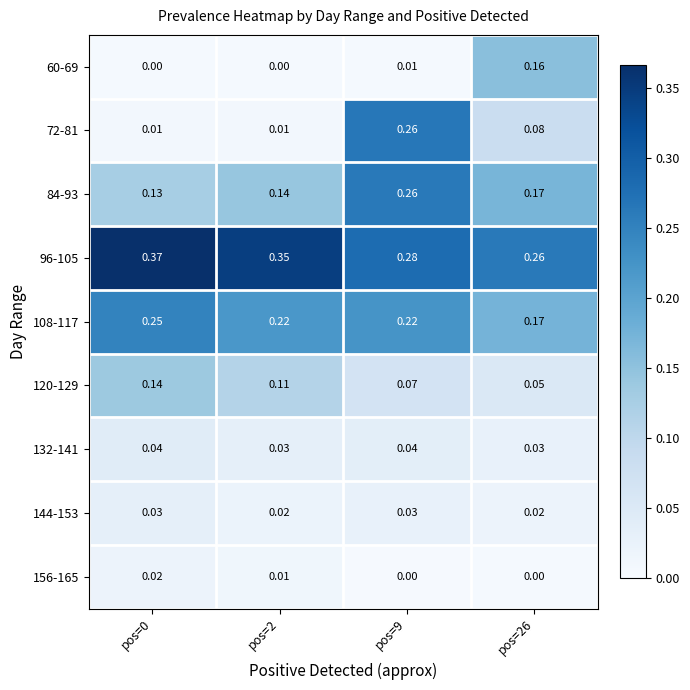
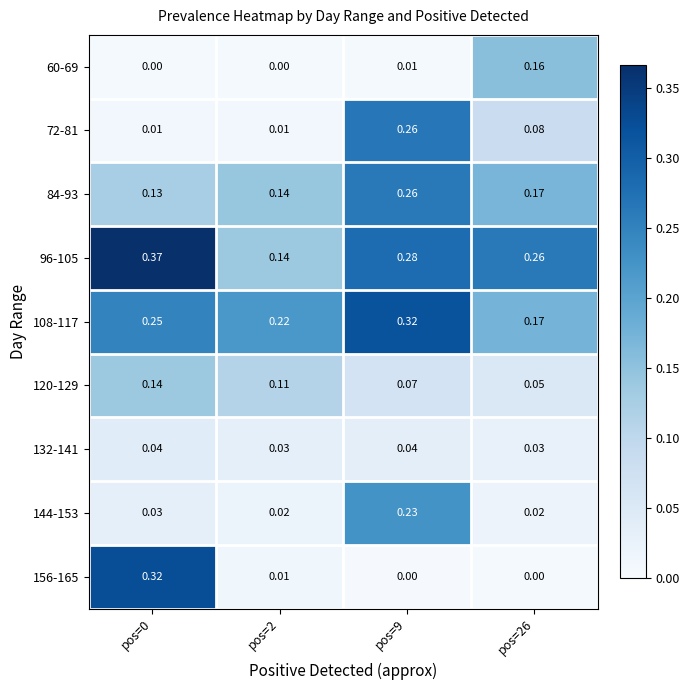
96-105, pos=2: 0.35 -> 0.14
108-117, pos=9: 0.22 -> 0.32
144-153, pos=9: 0.03 -> 0.23
156-165, pos=0: 0.02 -> 0.32
